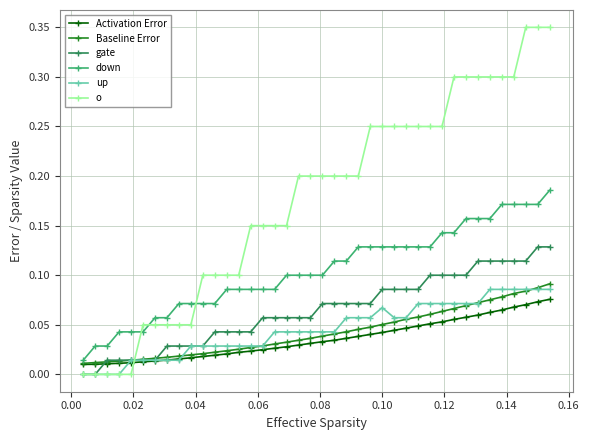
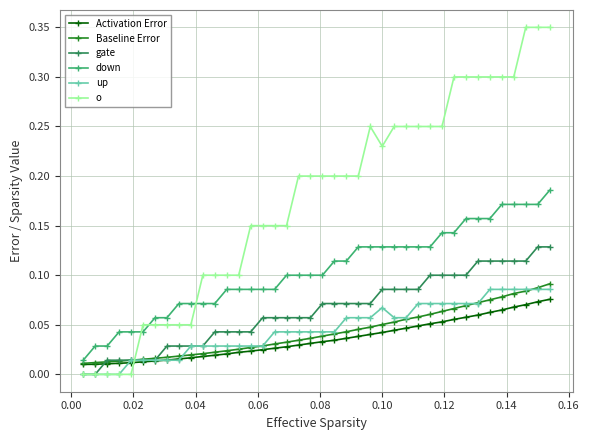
o, 0.10: 0.25 -> 0.23
